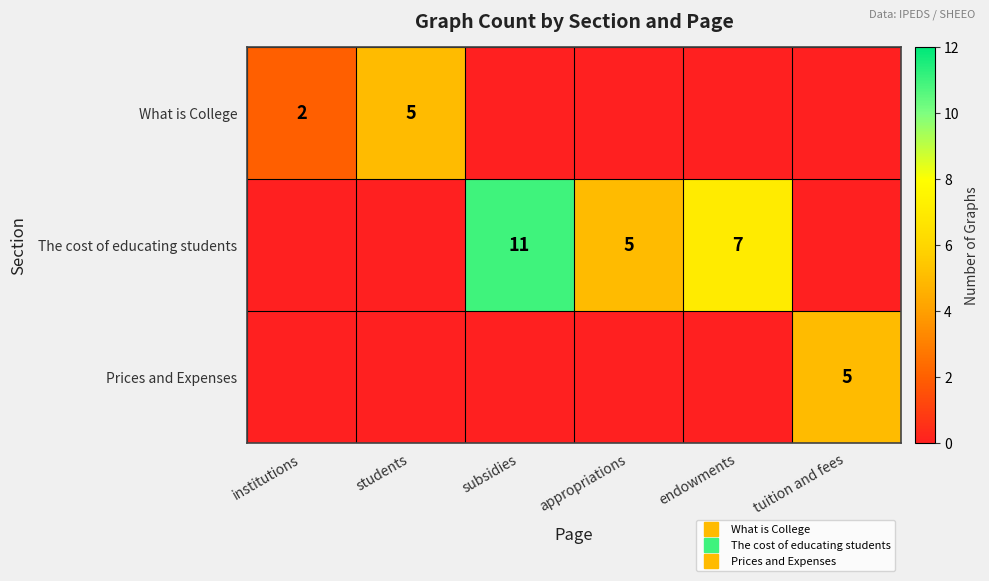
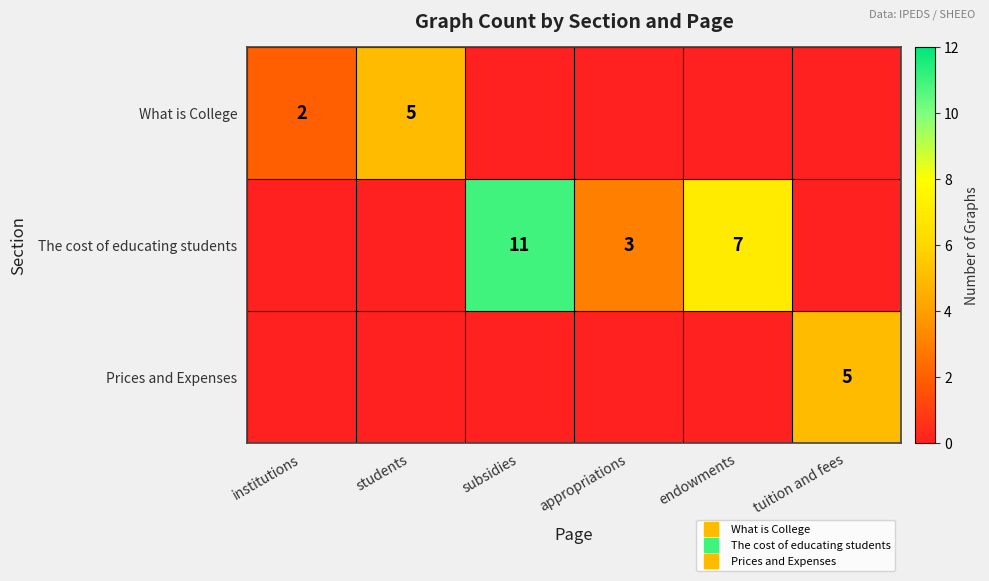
The cost of educating students, appropriations: 5 -> 3
